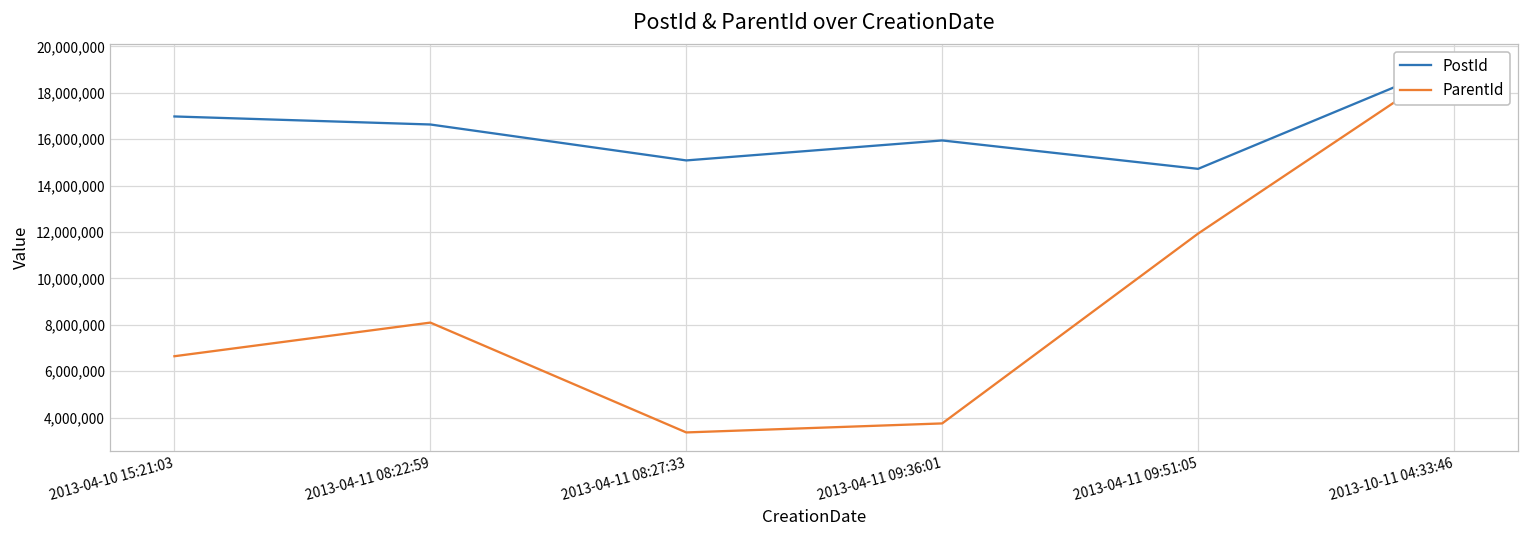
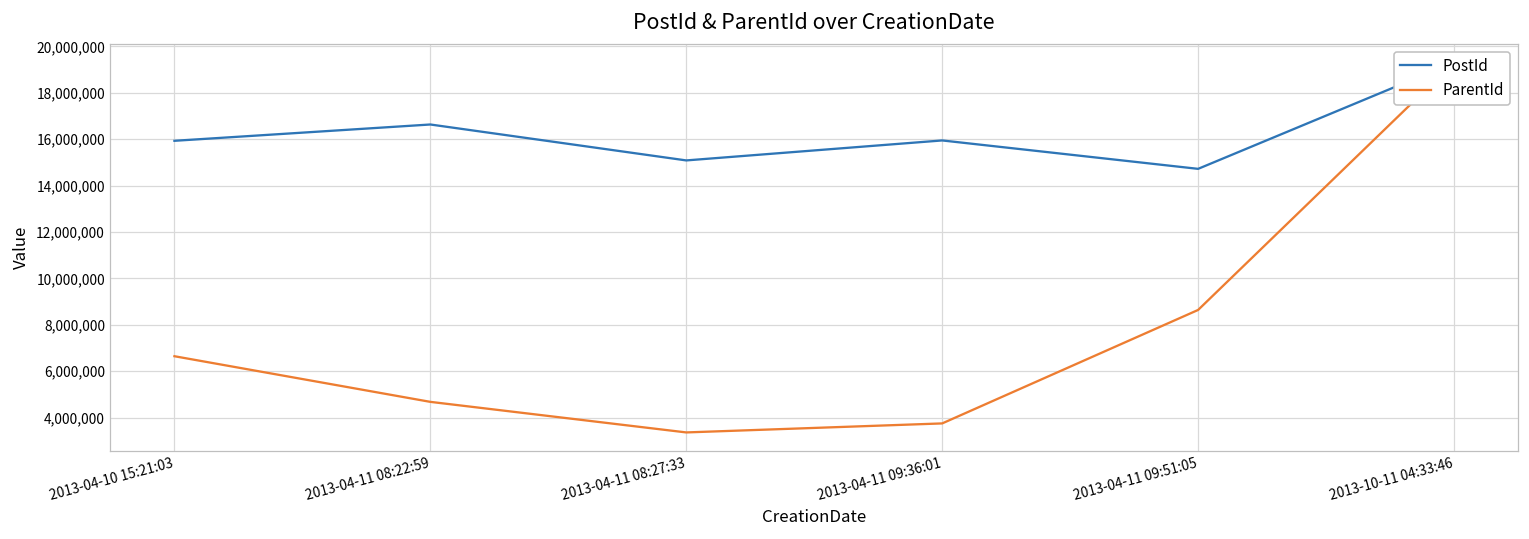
PostId, 2013-04-10 15:21:03: 17,000,000 -> 15,900,000
ParentId, 2013-04-11 08:22:59: 8,100,000 -> 4,700,000
ParentId, 2013-04-11 09:51:05: 11,900,000 -> 8,600,000
